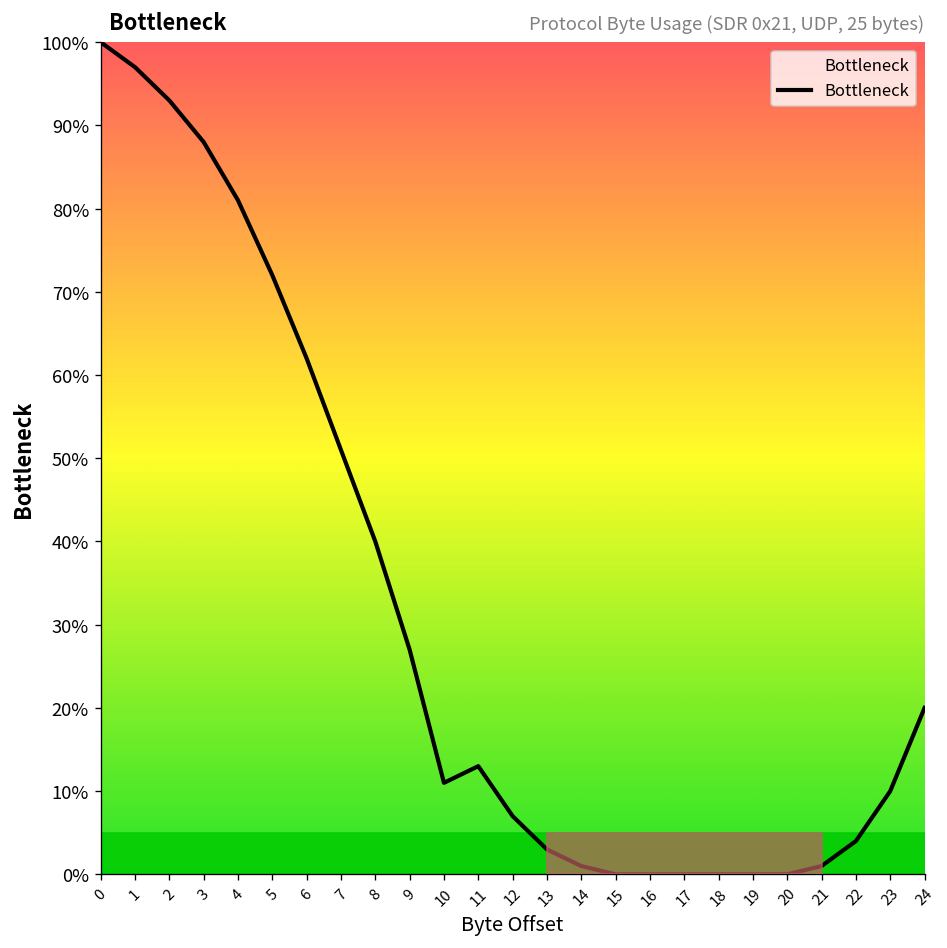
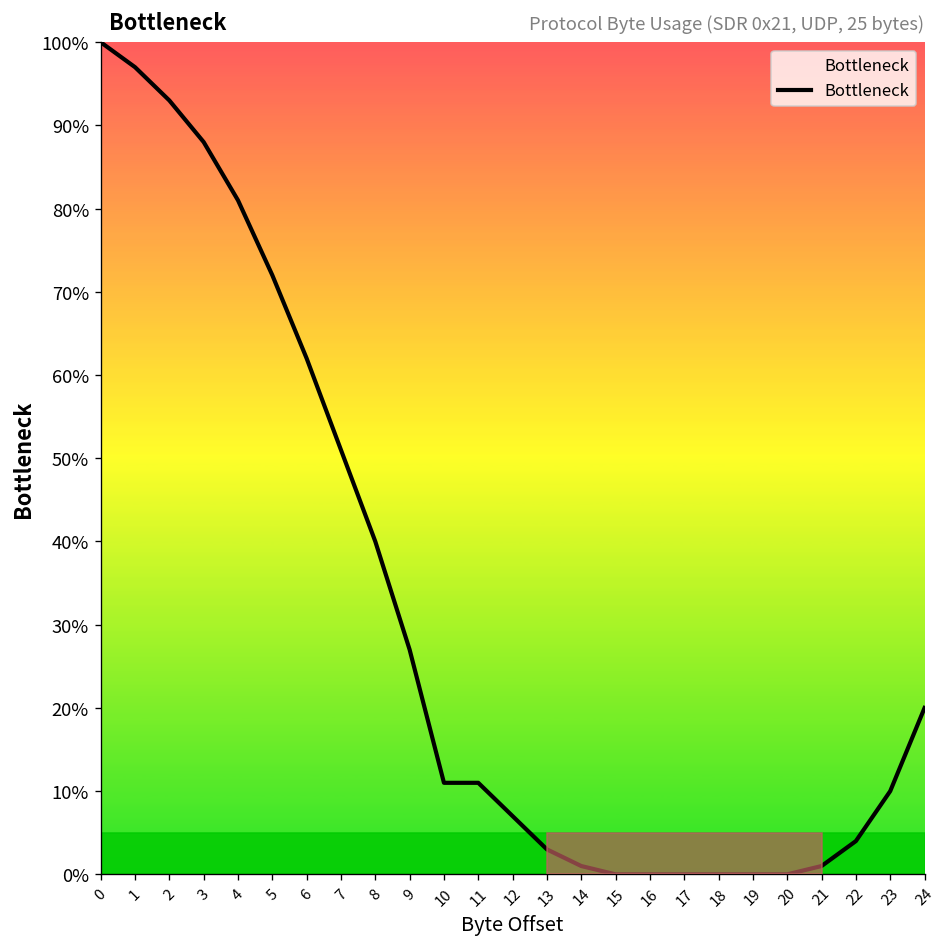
11: 13% -> 11%
